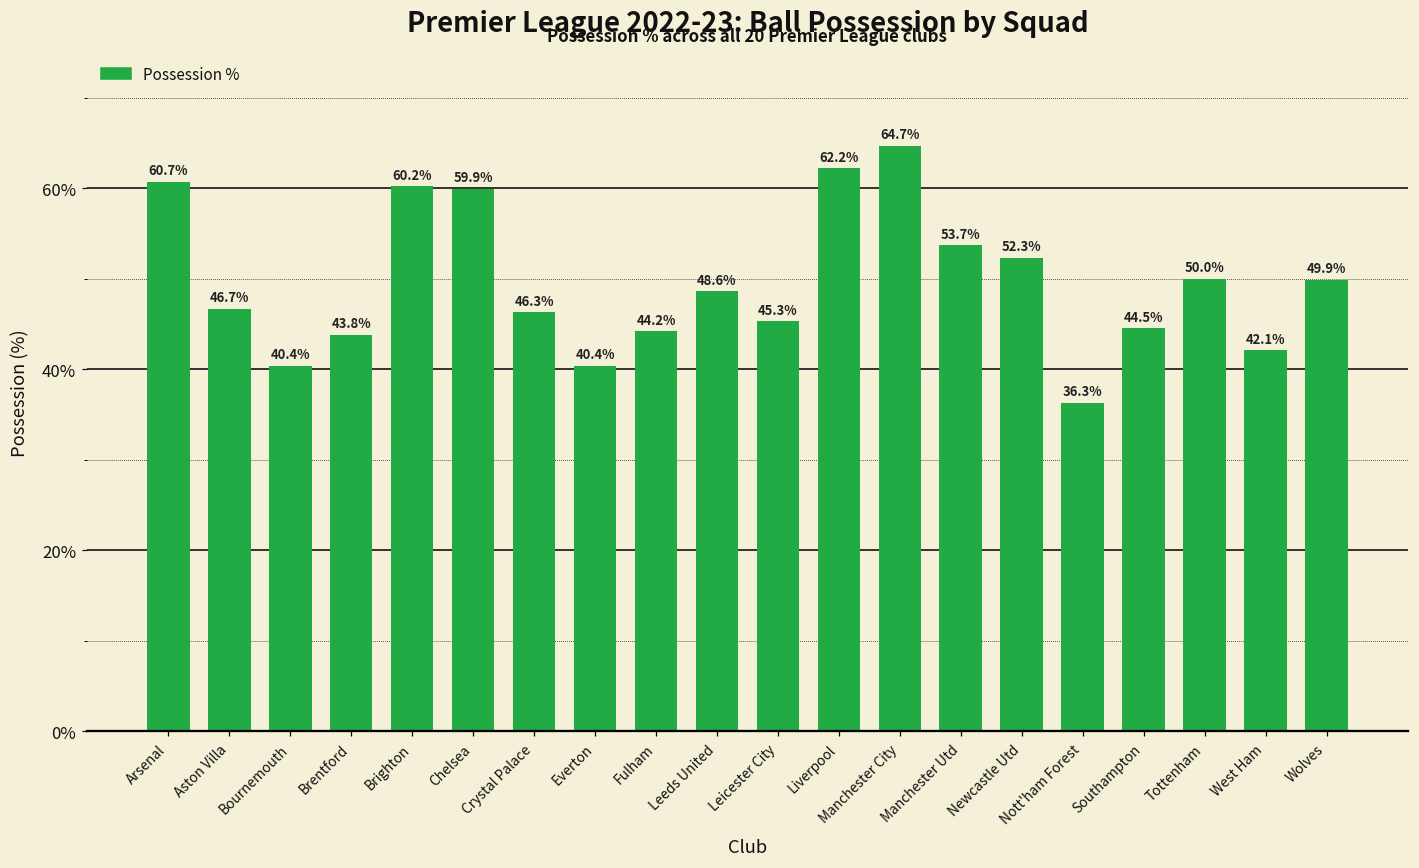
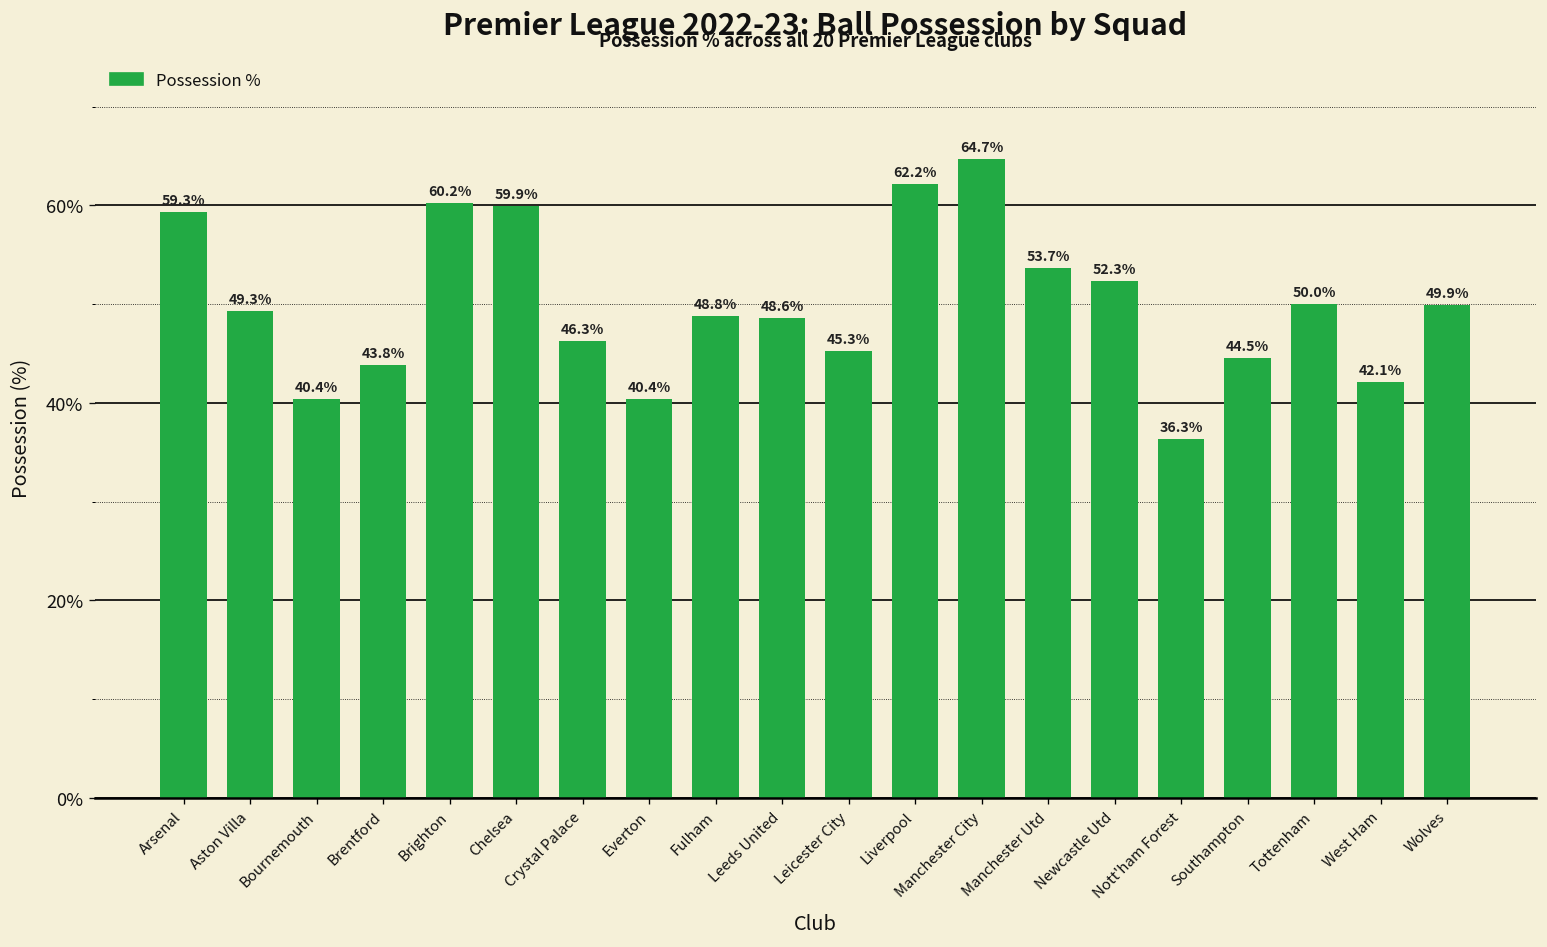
Arsenal: 60.7% -> 59.3%
Aston Villa: 46.7% -> 49.3%
Fulham: 44.2% -> 48.8%
